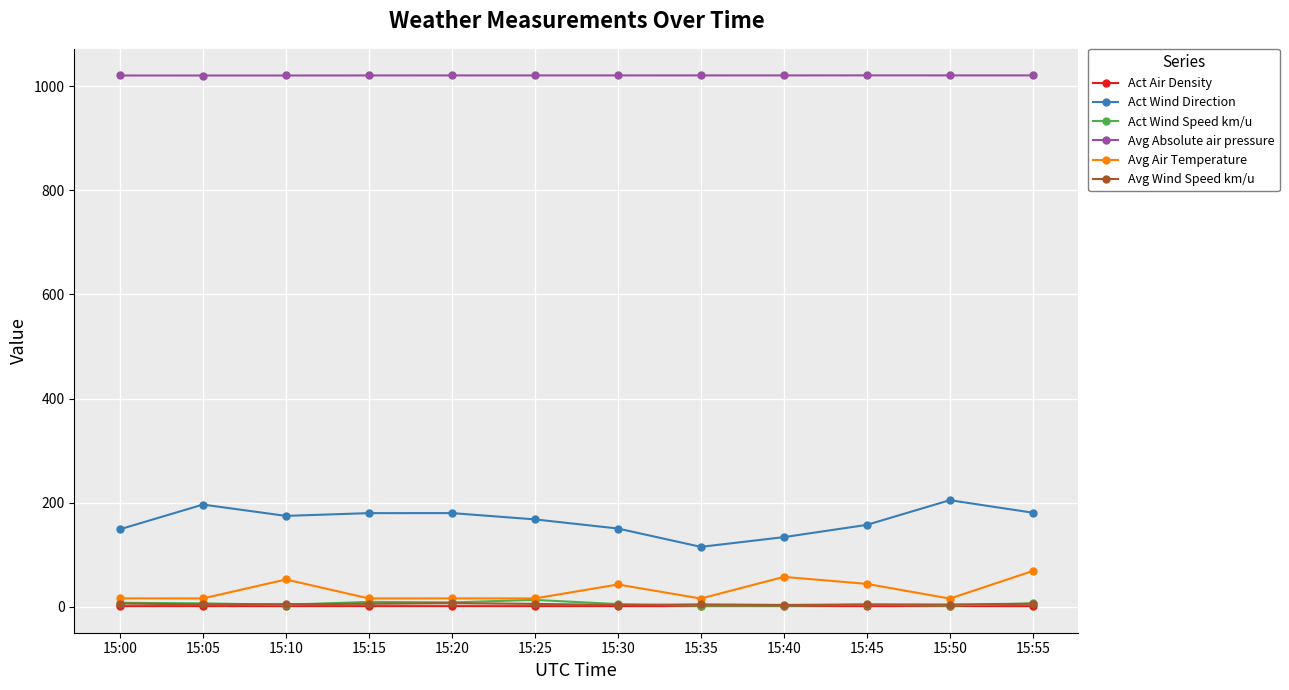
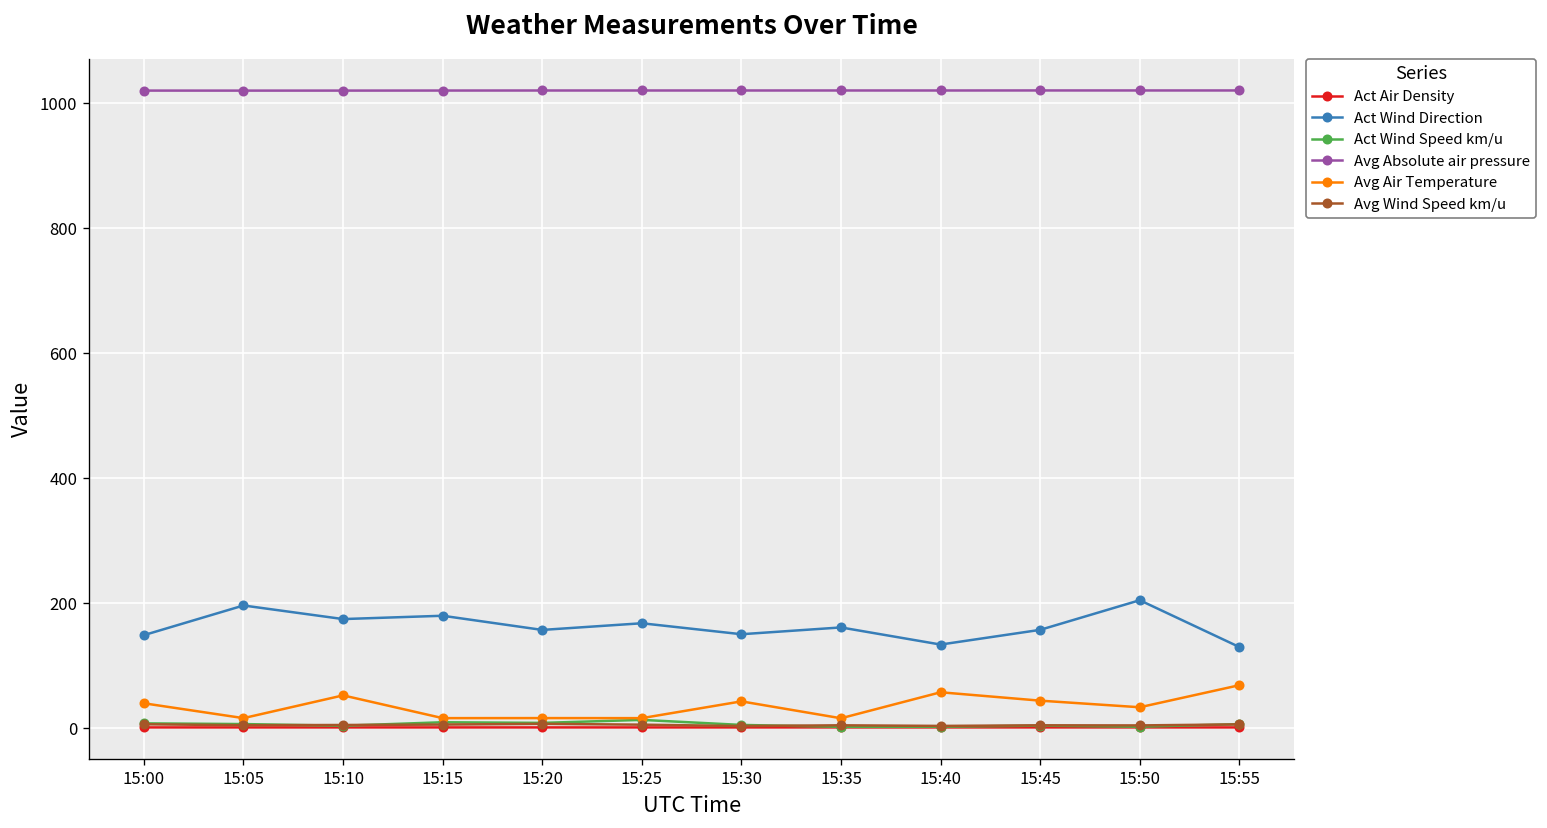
Avg Air Temperature, 15:00: 20 -> 40
Act Wind Direction, 15:20: 180 -> 160
Act Wind Direction, 15:35: 120 -> 160
Avg Air Temperature, 15:50: 20 -> 30
Act Wind Direction, 15:55: 180 -> 130
